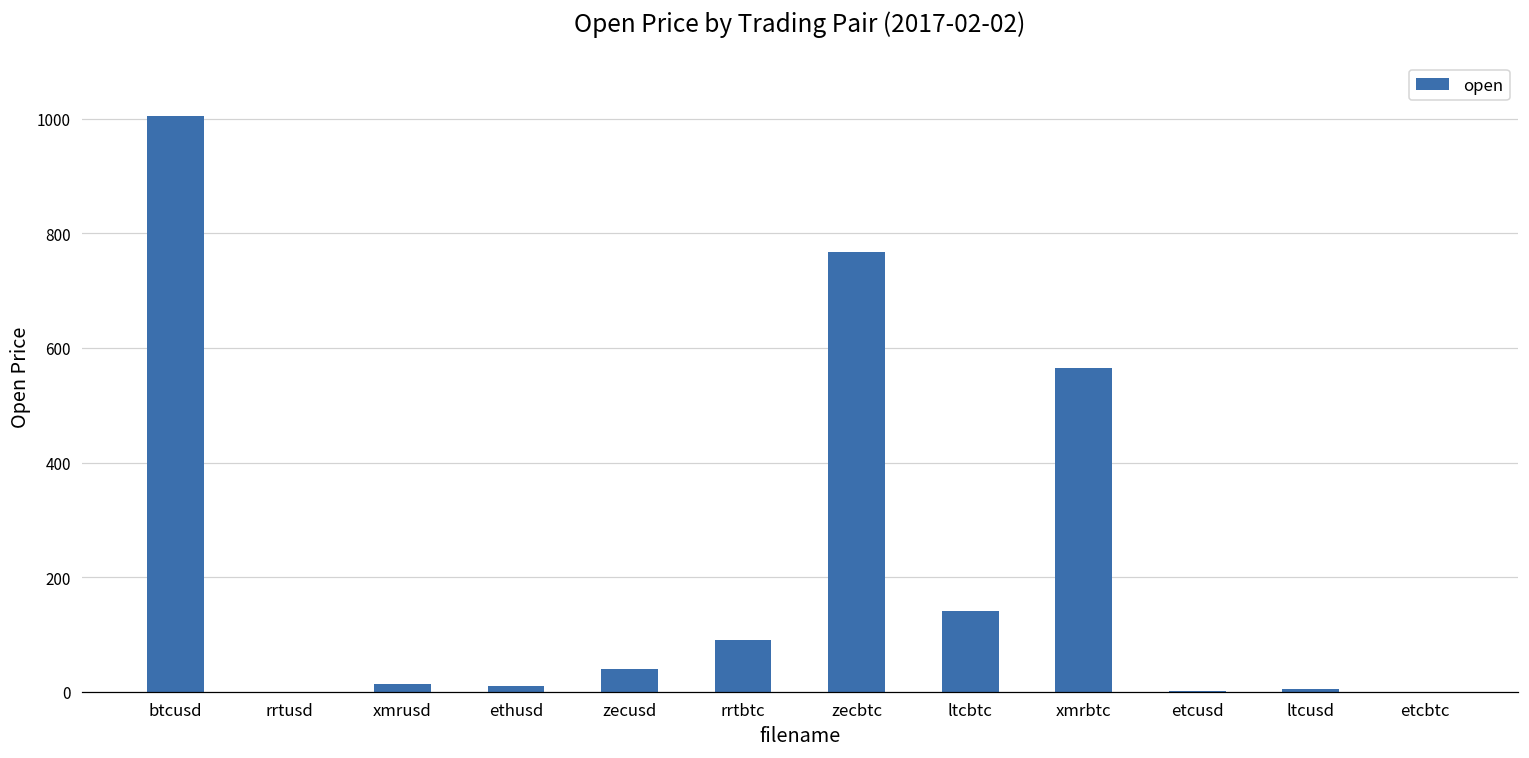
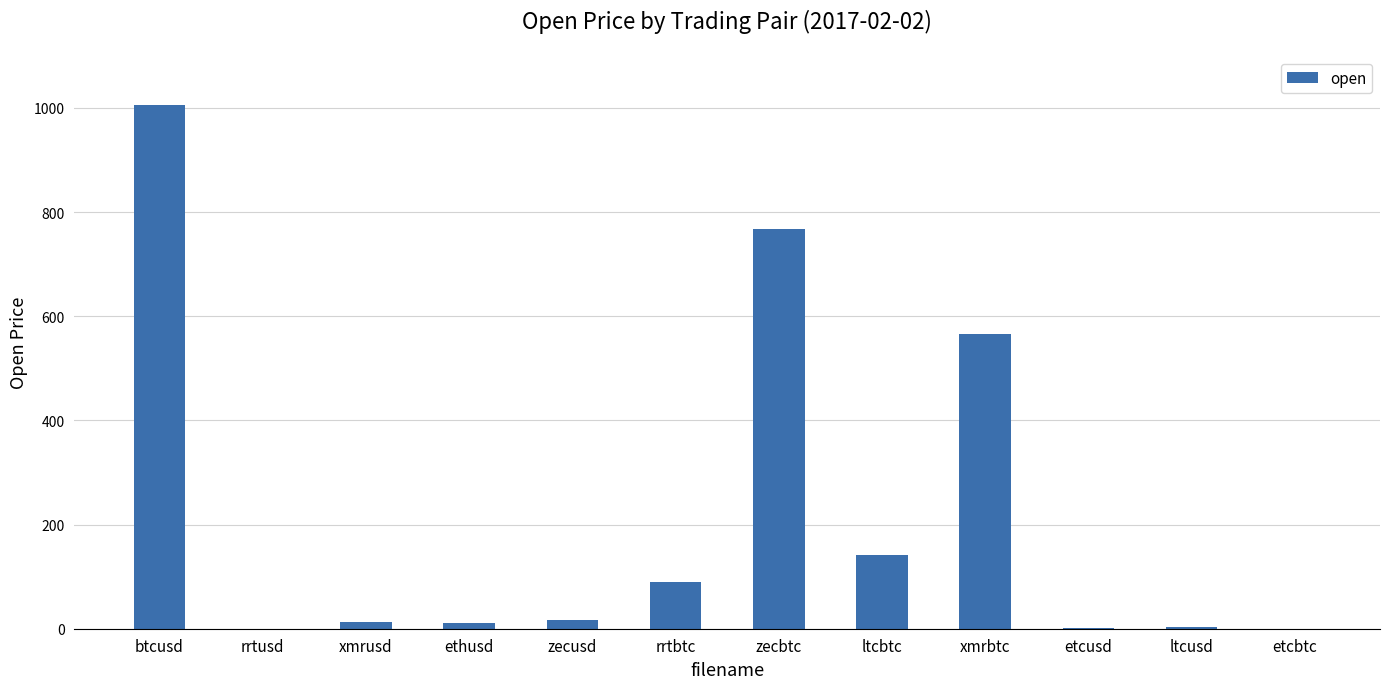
zecusd: 40 -> 20
